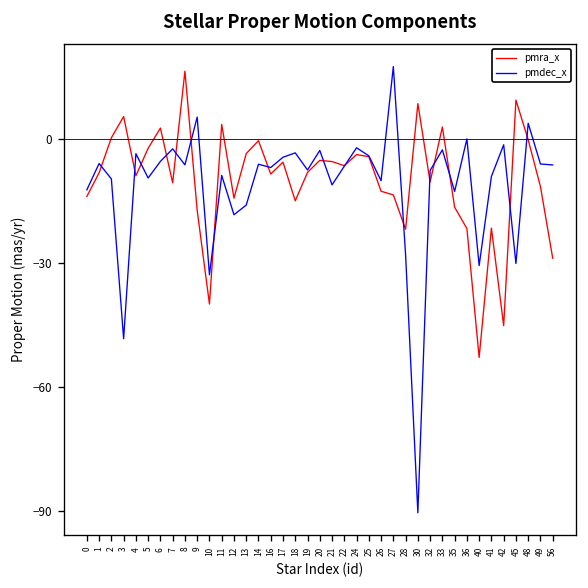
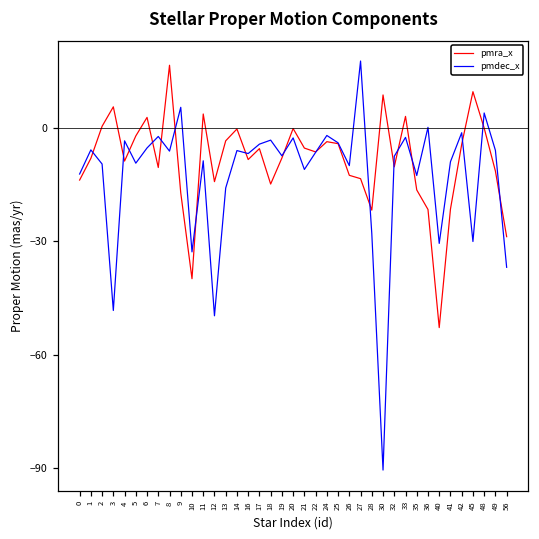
pmdec_x, 12: -18 -> -50
pmra_x, 20: -5 -> 0
pmra_x, 42: -45 -> -4
pmdec_x, 56: -6 -> -37
